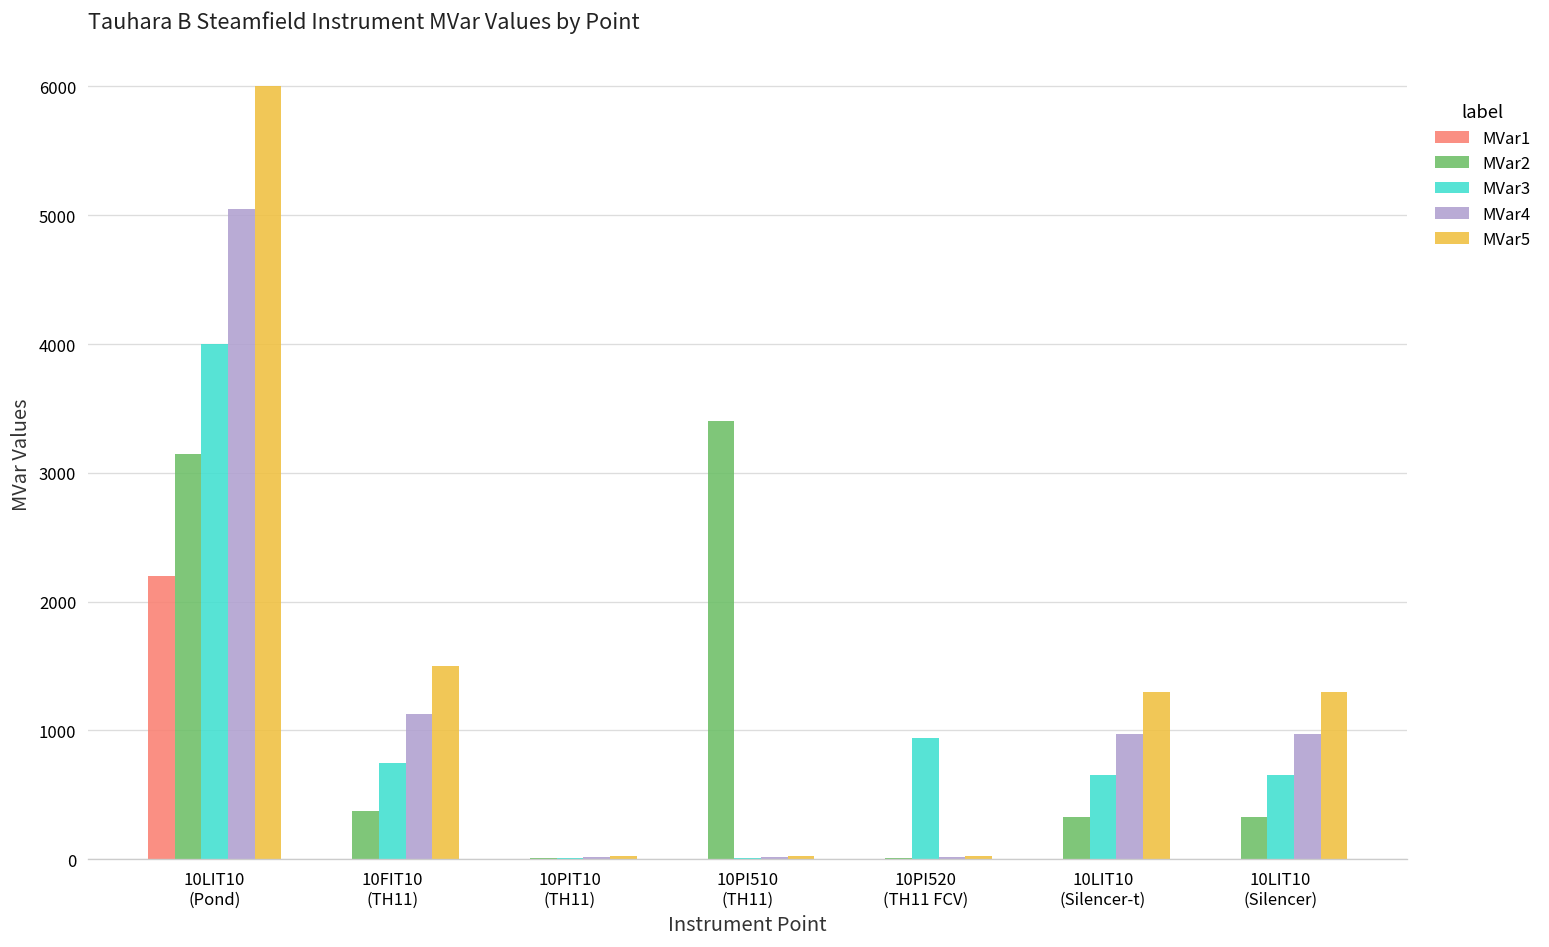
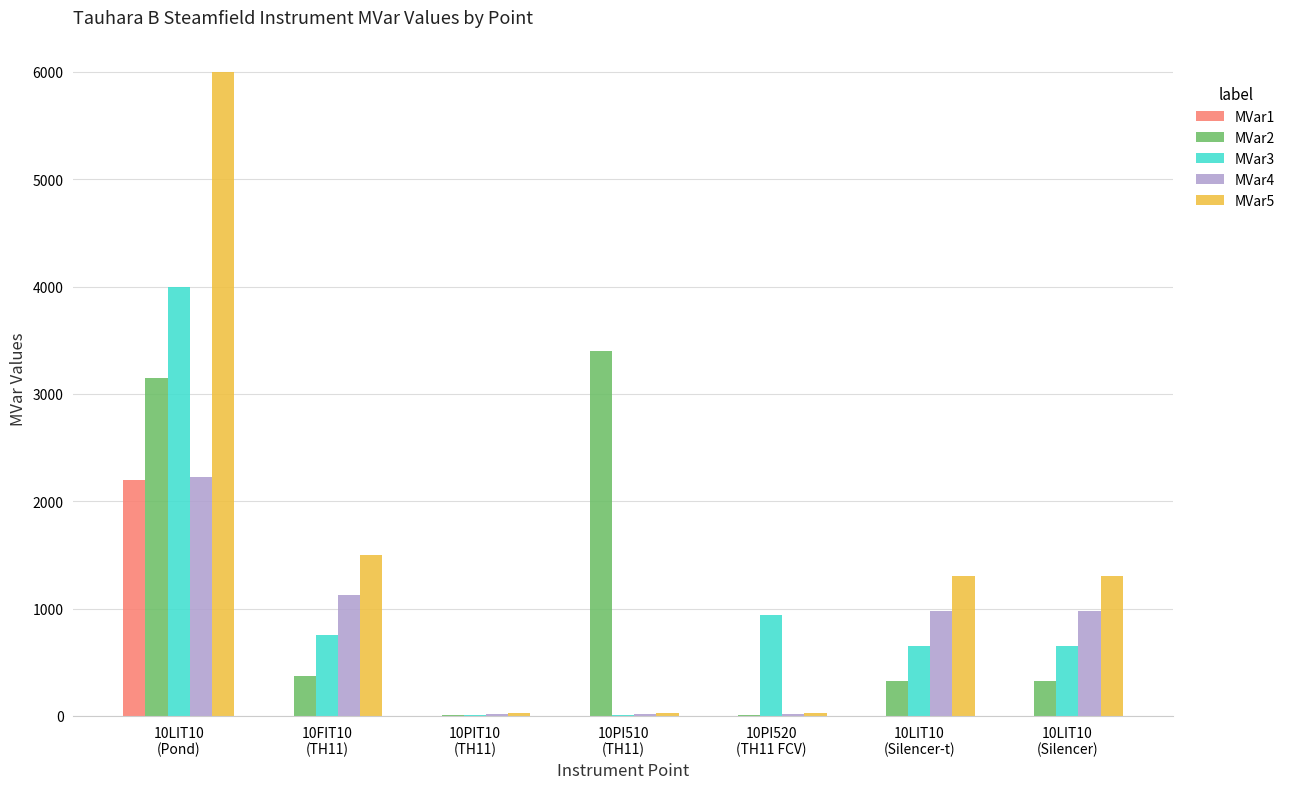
MVar4, 10LIT10 (Pond): 5050 -> 2230
